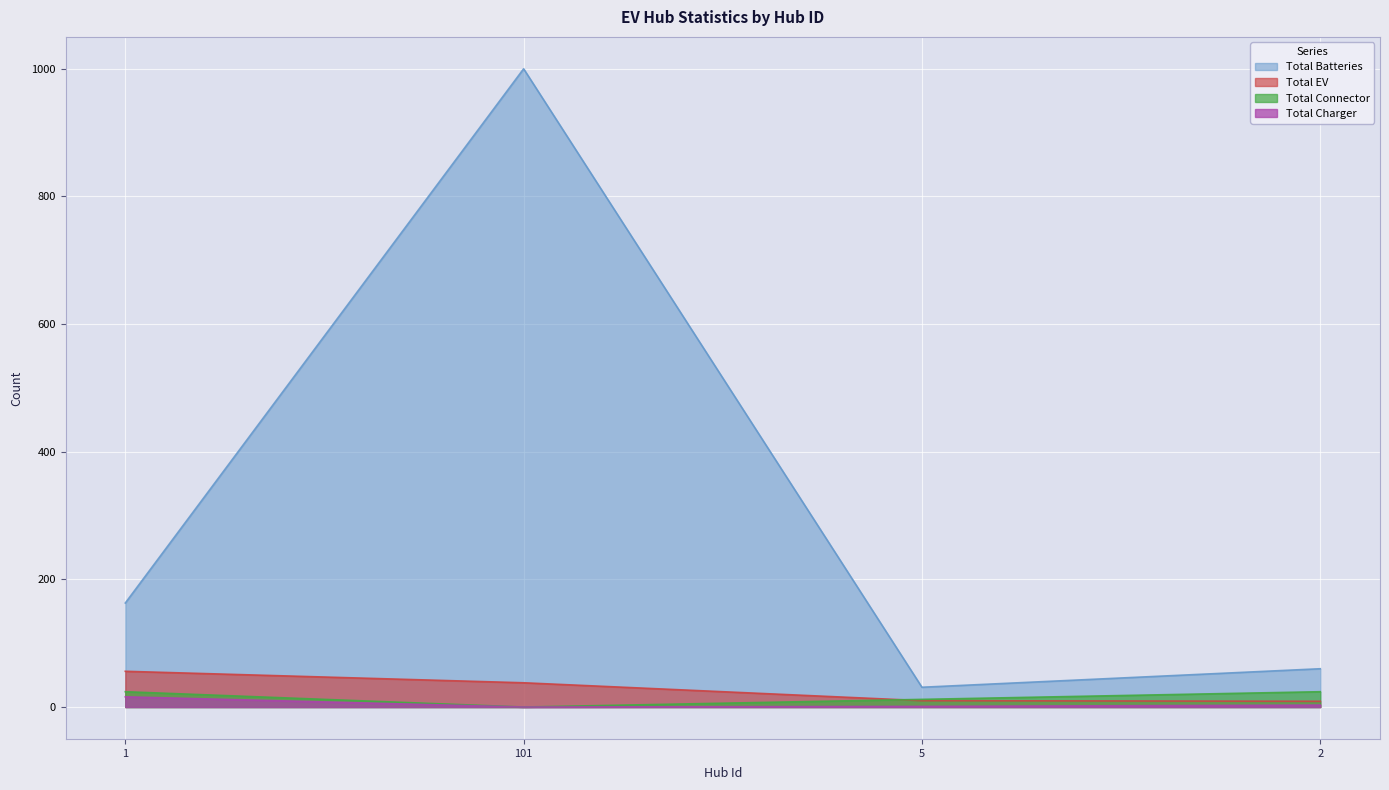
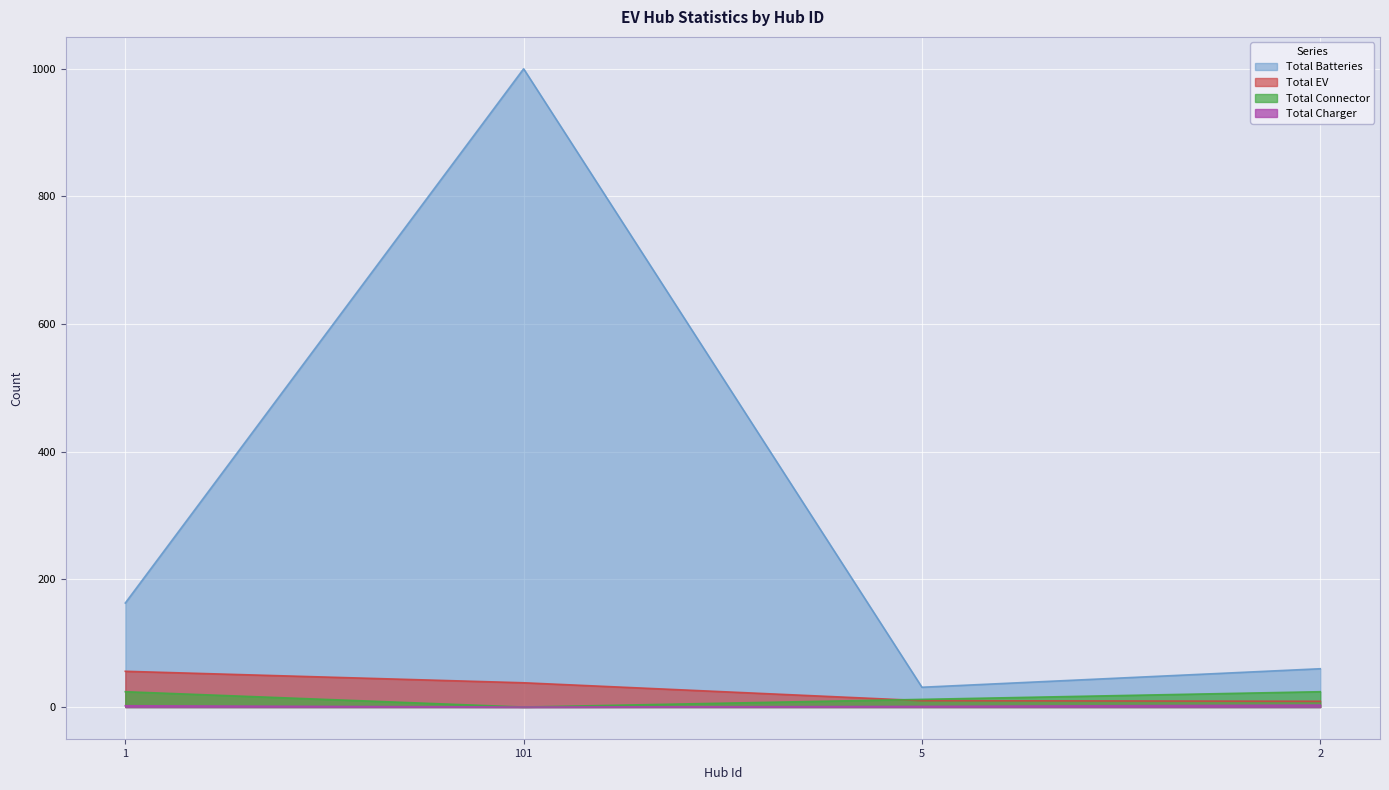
Total Charger, 1: 20 -> 0
